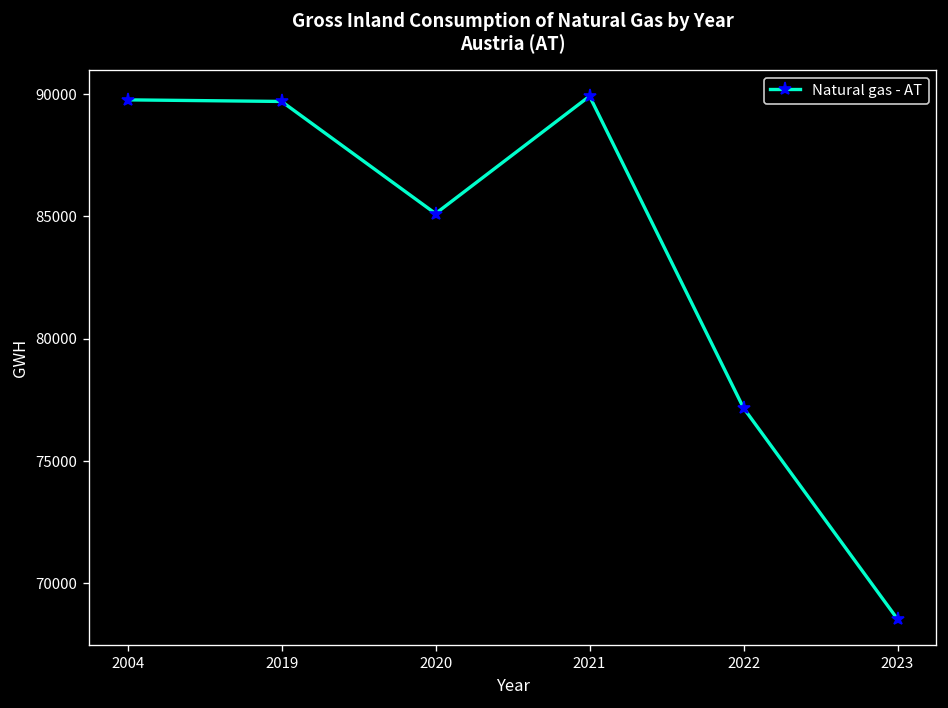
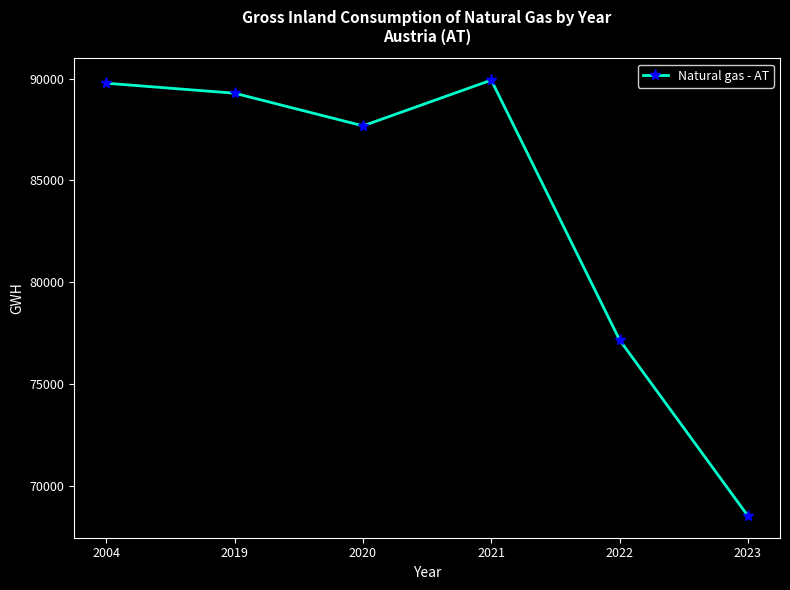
2019: 89700 -> 89300
2020: 85100 -> 87700
